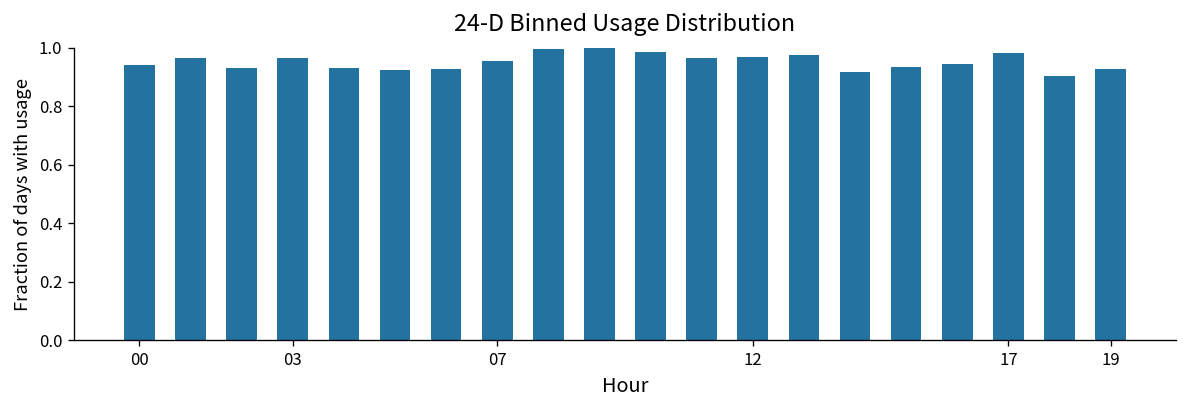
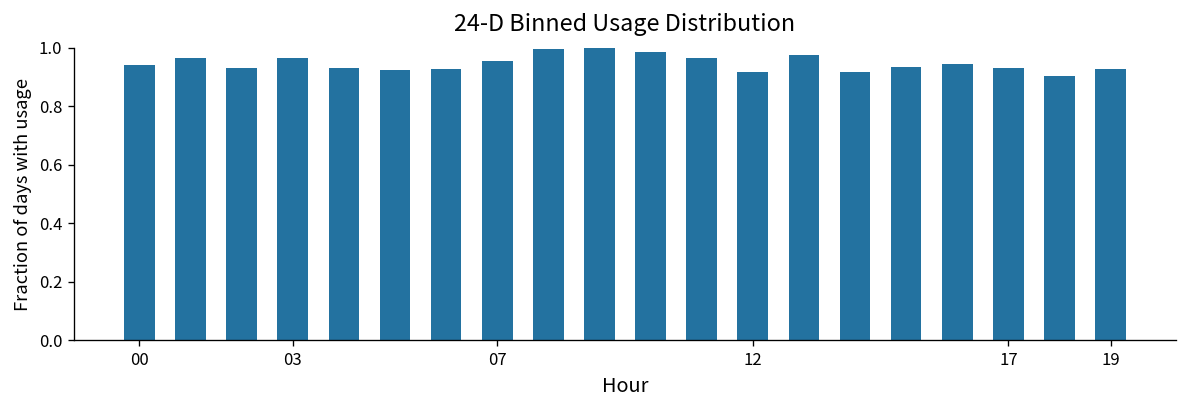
12: 0.97 -> 0.92
17: 0.98 -> 0.93
